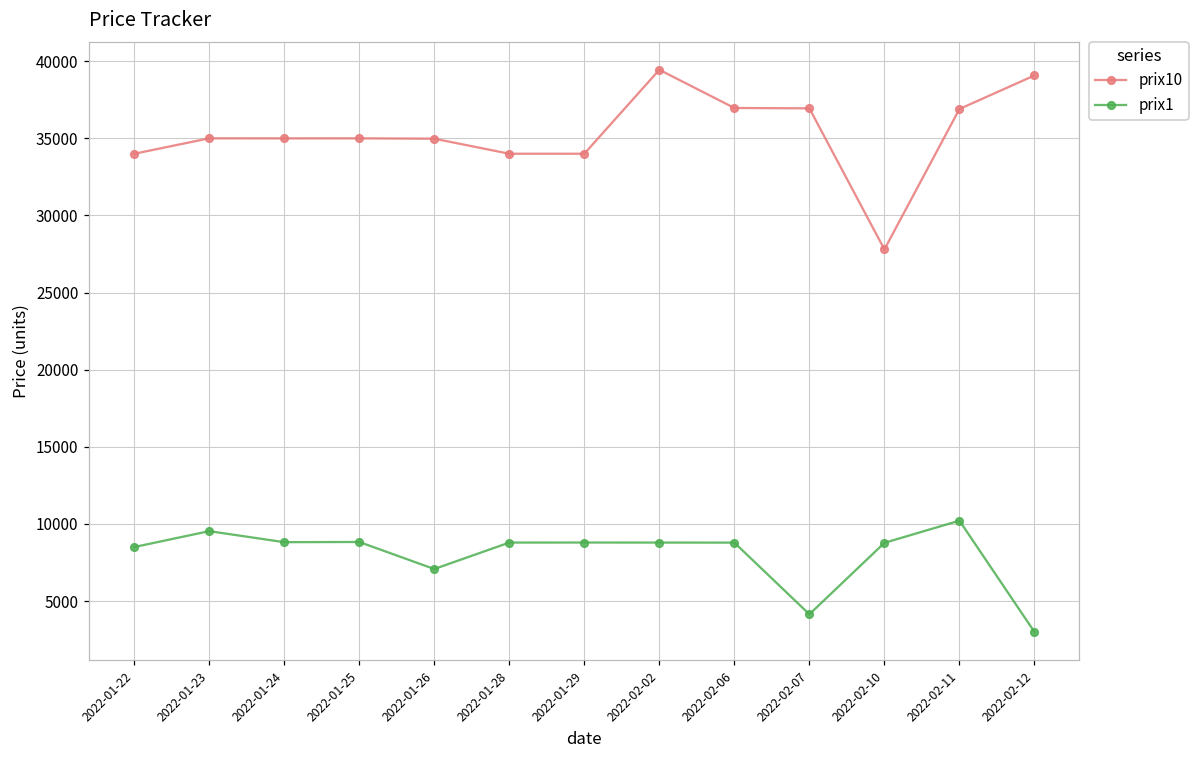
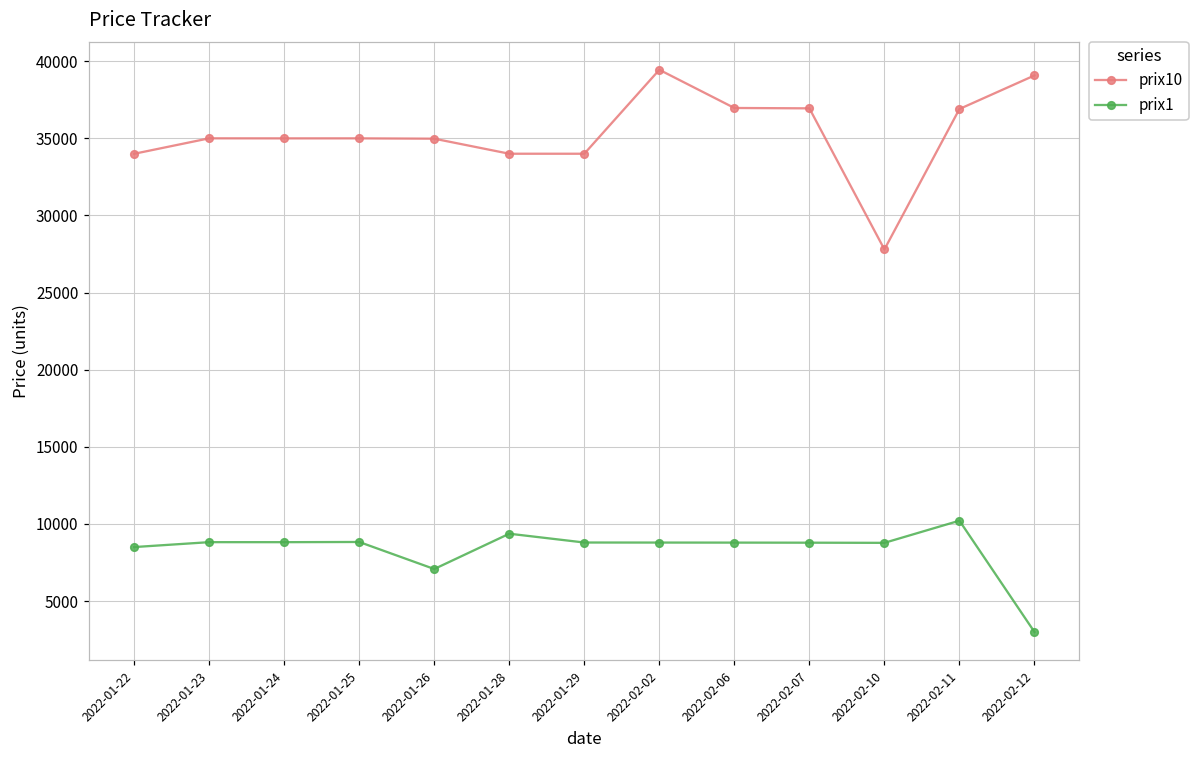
prix1, 2022-01-23: 9500 -> 8800
prix1, 2022-01-28: 8800 -> 9400
prix1, 2022-02-07: 4100 -> 8800
